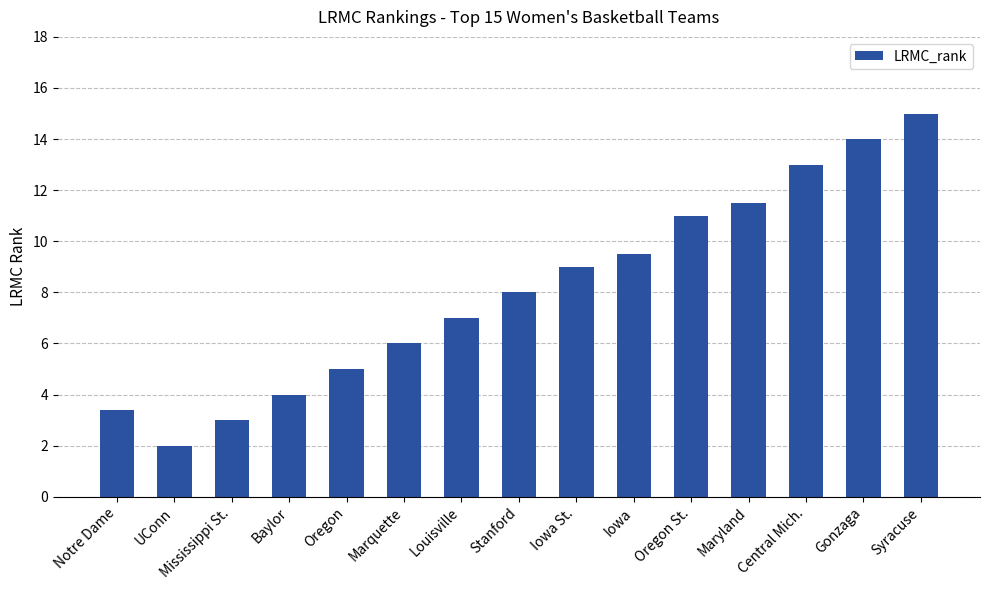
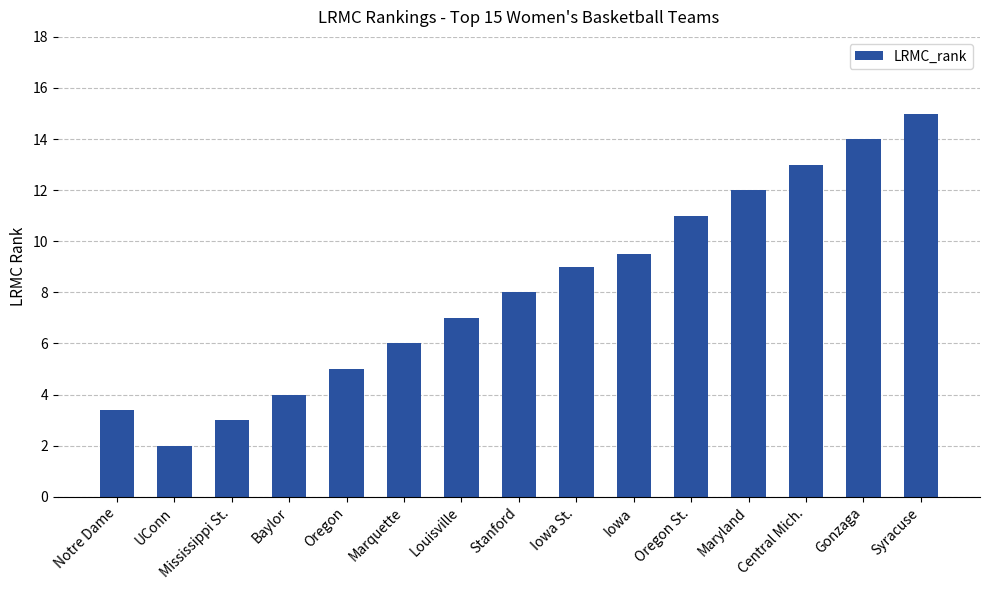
Maryland: 11.5 -> 12.0
